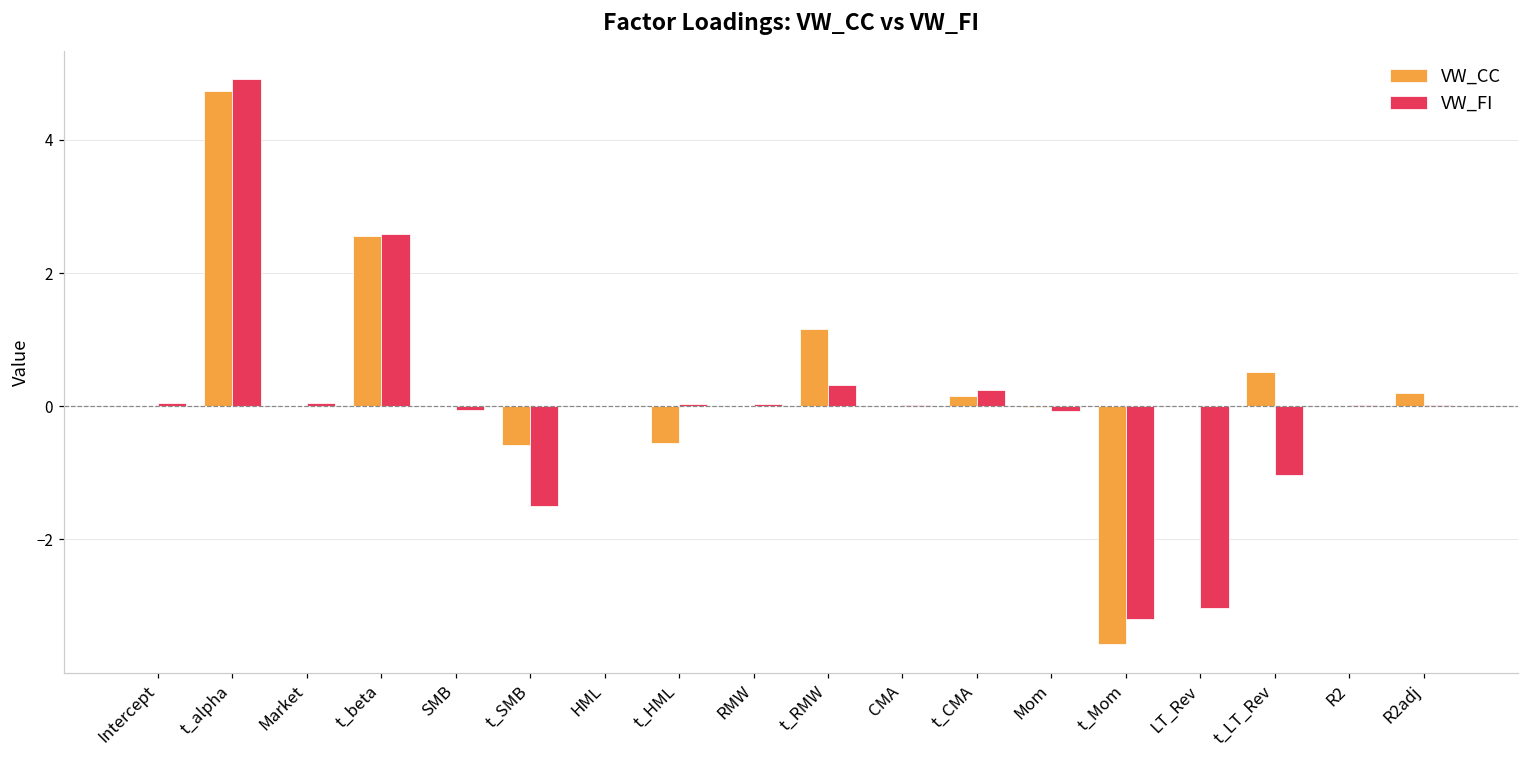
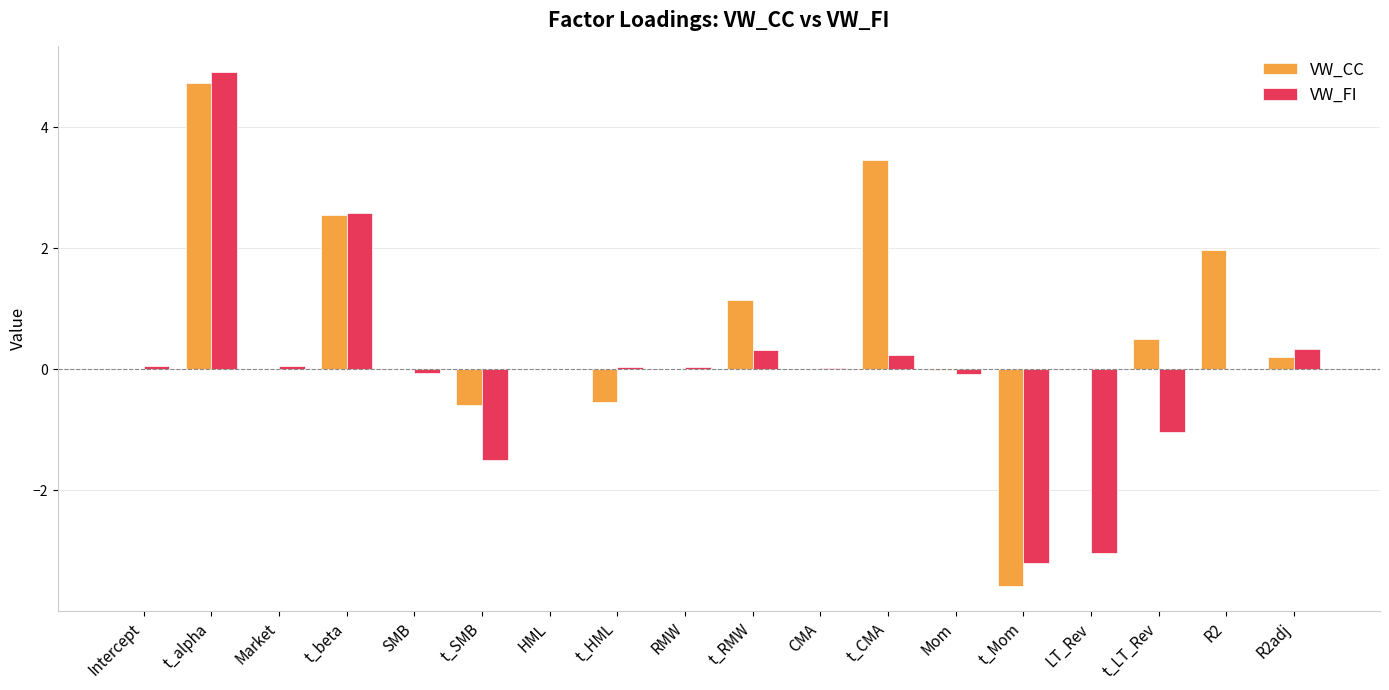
VW_CC, t_CMA: 0.2 -> 3.5
VW_CC, R2: 0.0 -> 2.0
VW_FI, R2adj: 0.0 -> 0.3
